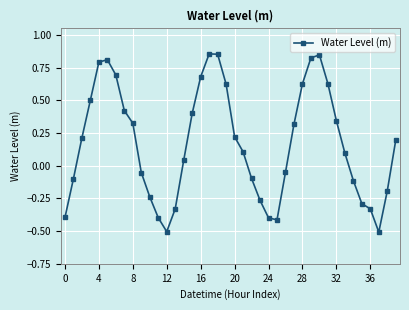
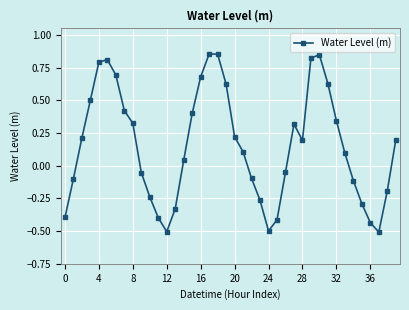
24: -0.40 -> -0.50
28: 0.63 -> 0.19
36: -0.33 -> -0.44
